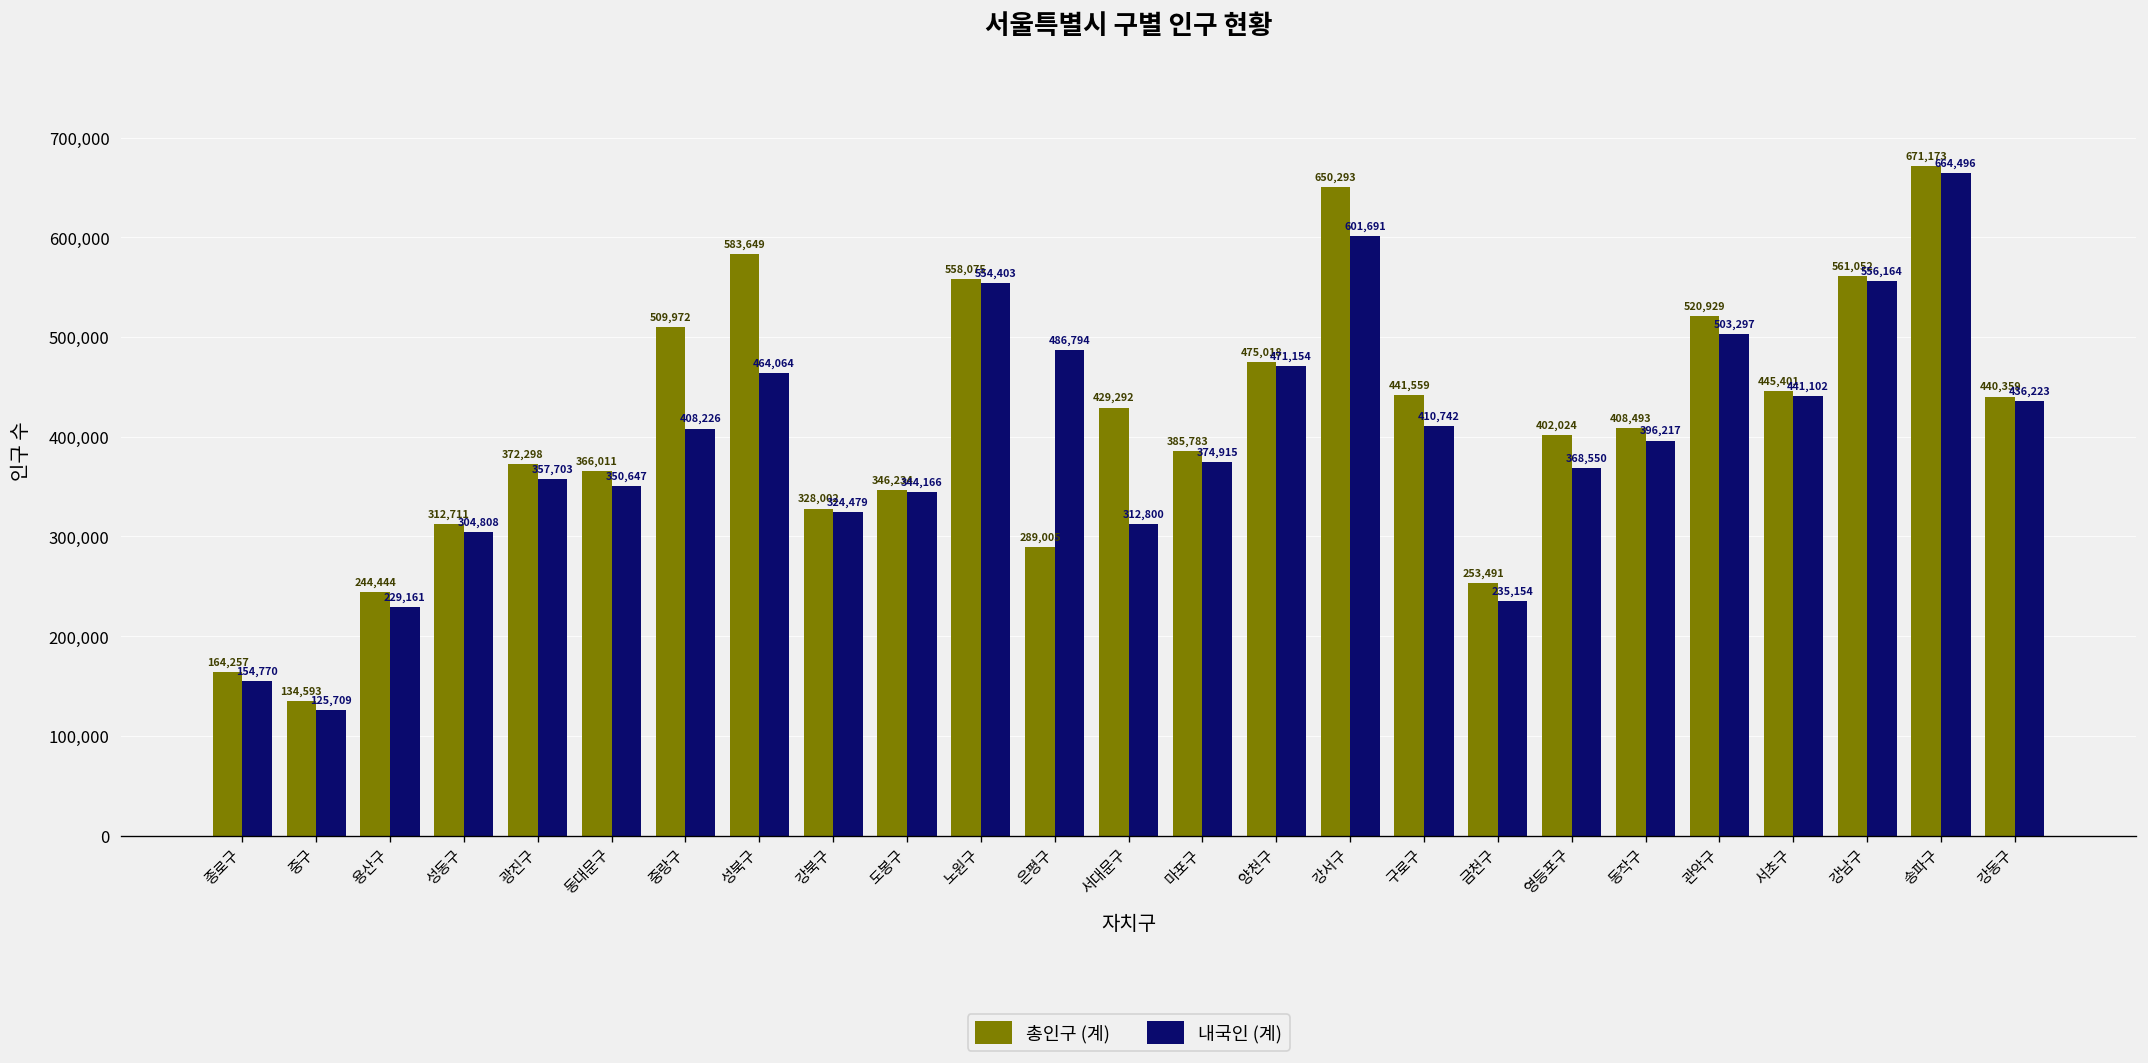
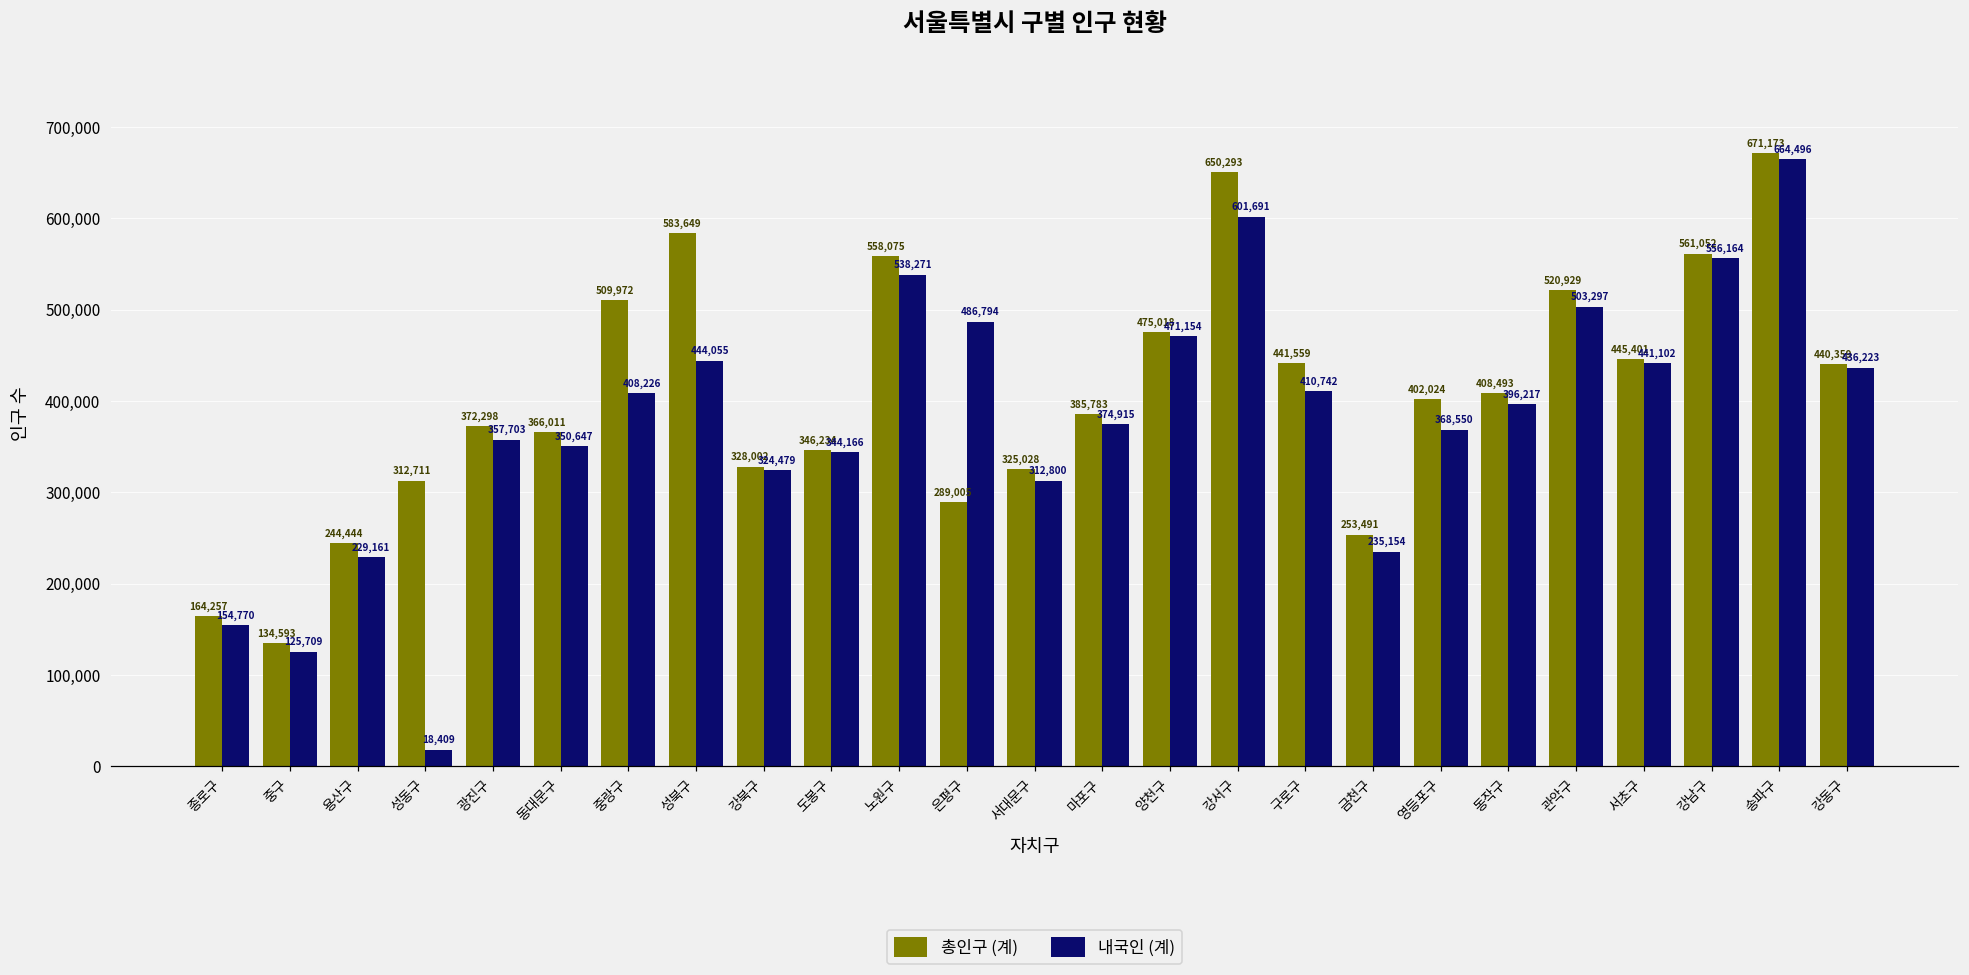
내국인 (계), 성동구: 304,808 -> 18,409
내국인 (계), 성북구: 464,064 -> 444,055
내국인 (계), 노원구: 554,403 -> 538,271
총인구 (계), 서대문구: 429,292 -> 325,028
